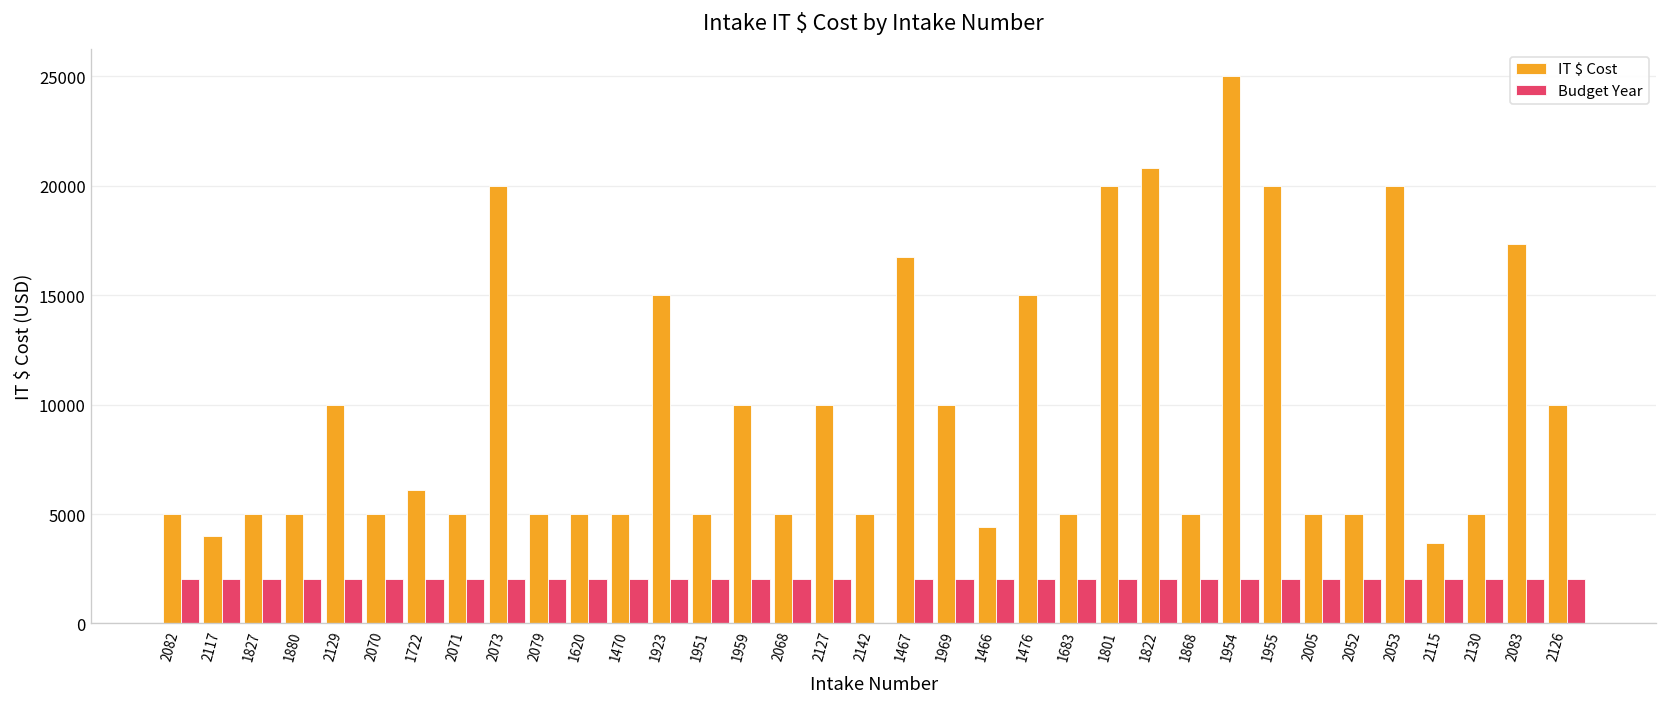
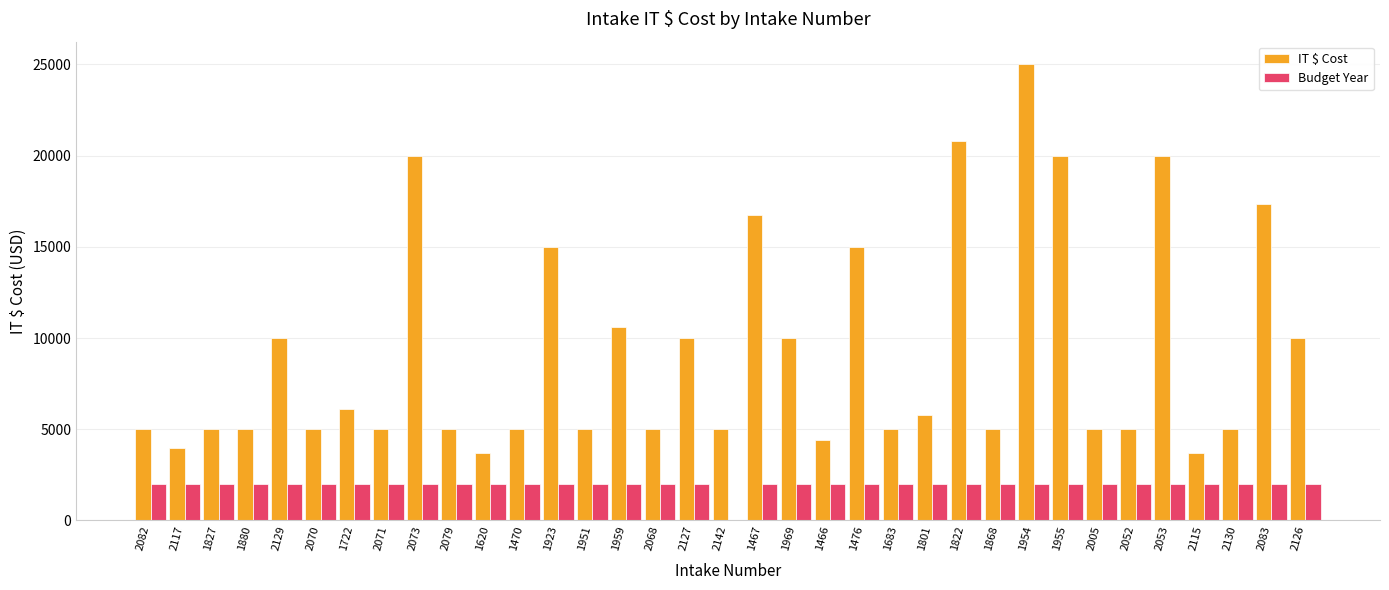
IT $ Cost, 1620: 5000 -> 3700
IT $ Cost, 1959: 10000 -> 10600
IT $ Cost, 1801: 20000 -> 5800
